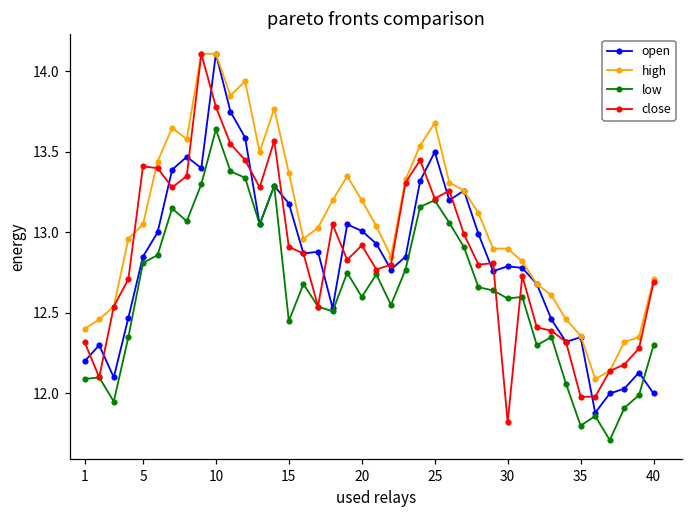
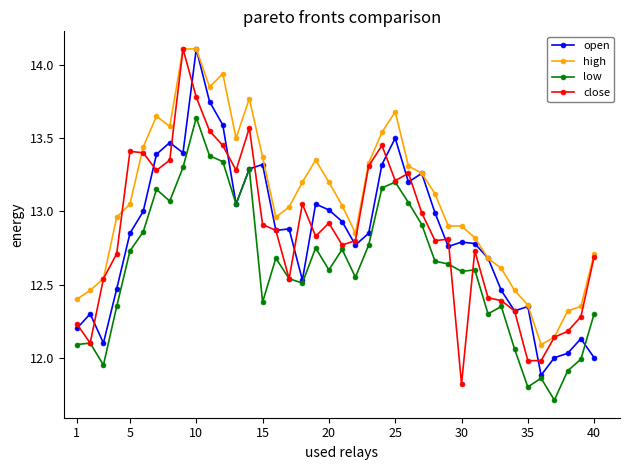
close, 1: 12.32 -> 12.23
low, 5: 12.81 -> 12.73
open, 15: 13.18 -> 13.32
low, 15: 12.45 -> 12.38
